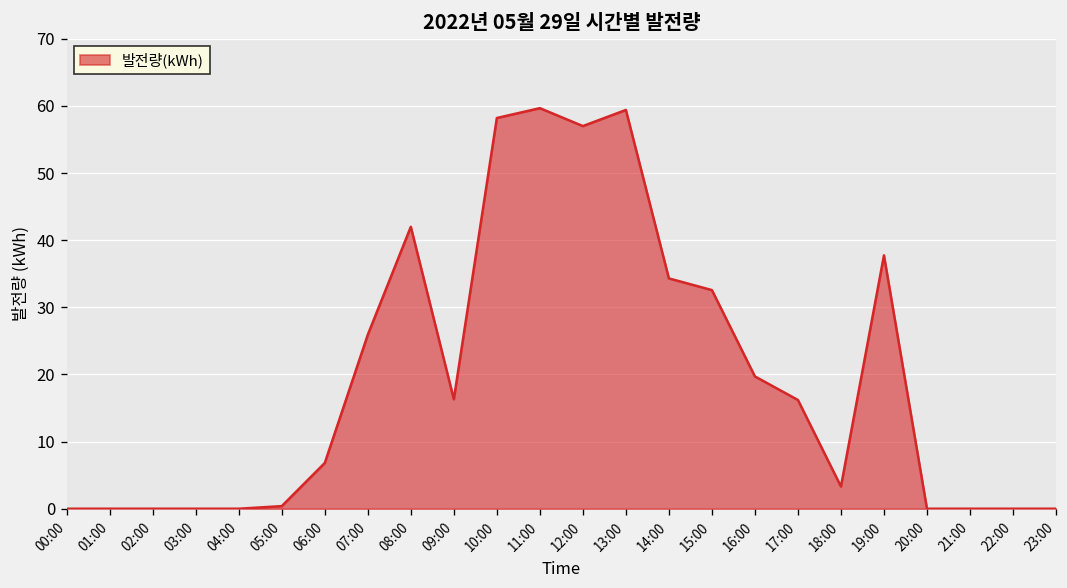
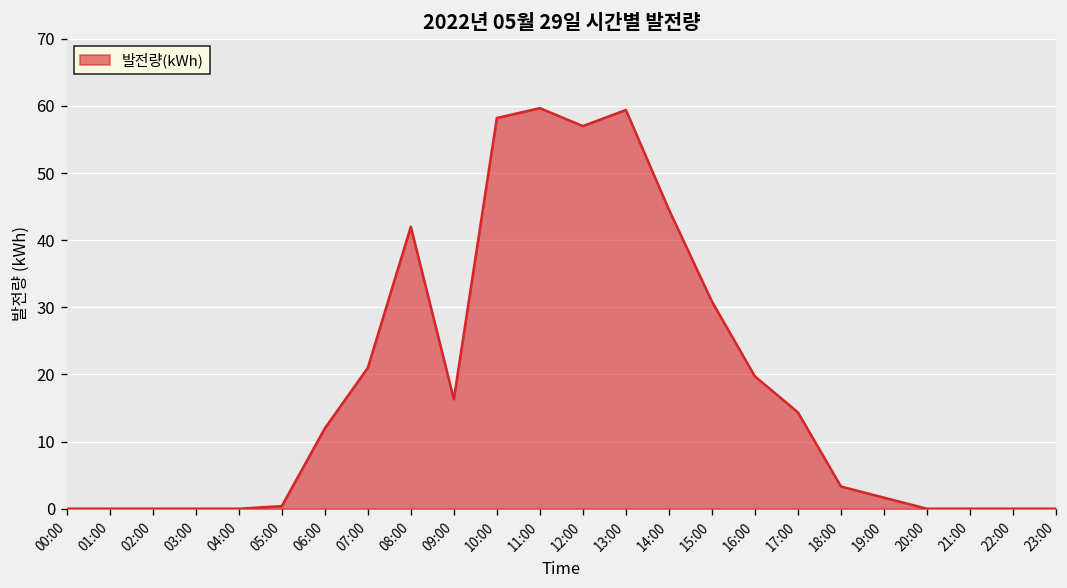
06:00: 7 -> 12
07:00: 26 -> 21
14:00: 34 -> 45
15:00: 33 -> 31
17:00: 16 -> 14
19:00: 38 -> 2
